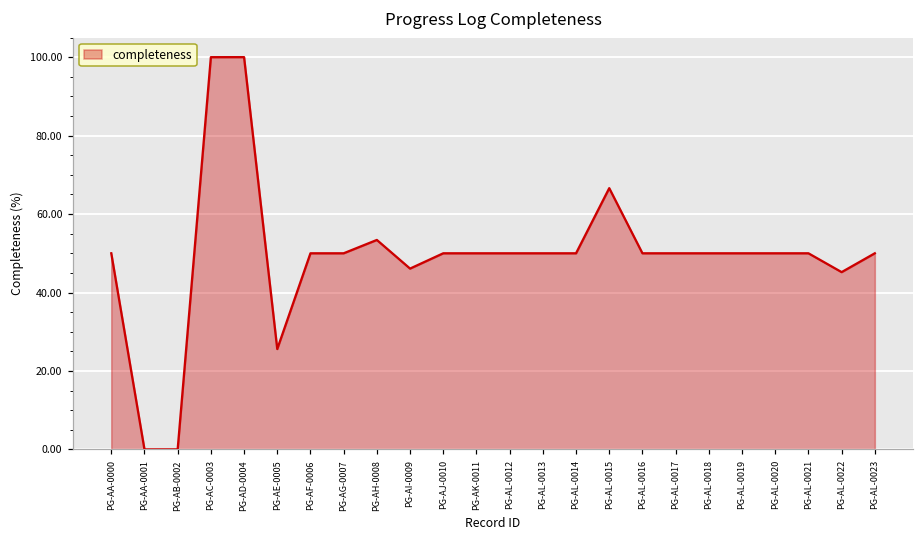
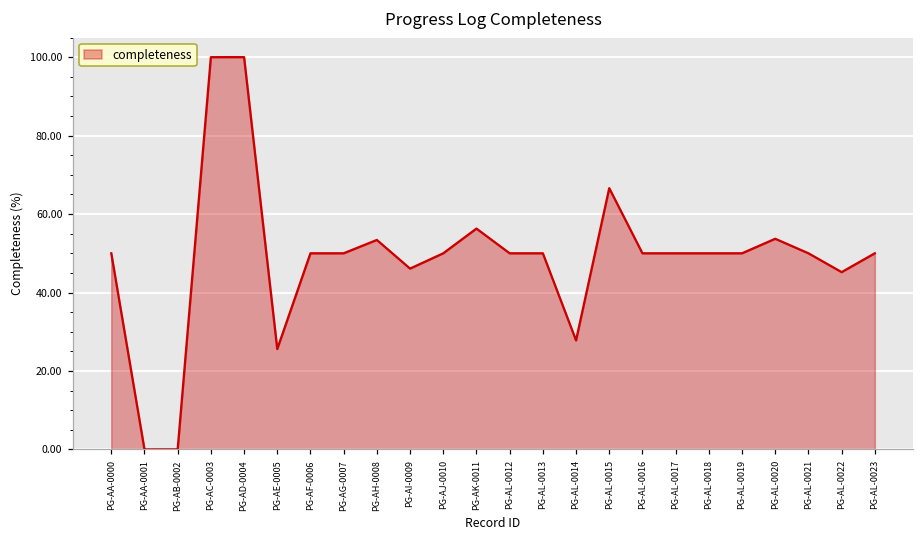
PG-AK-0011: 50 -> 56
PG-AL-0014: 50 -> 28
PG-AL-0020: 50 -> 54
